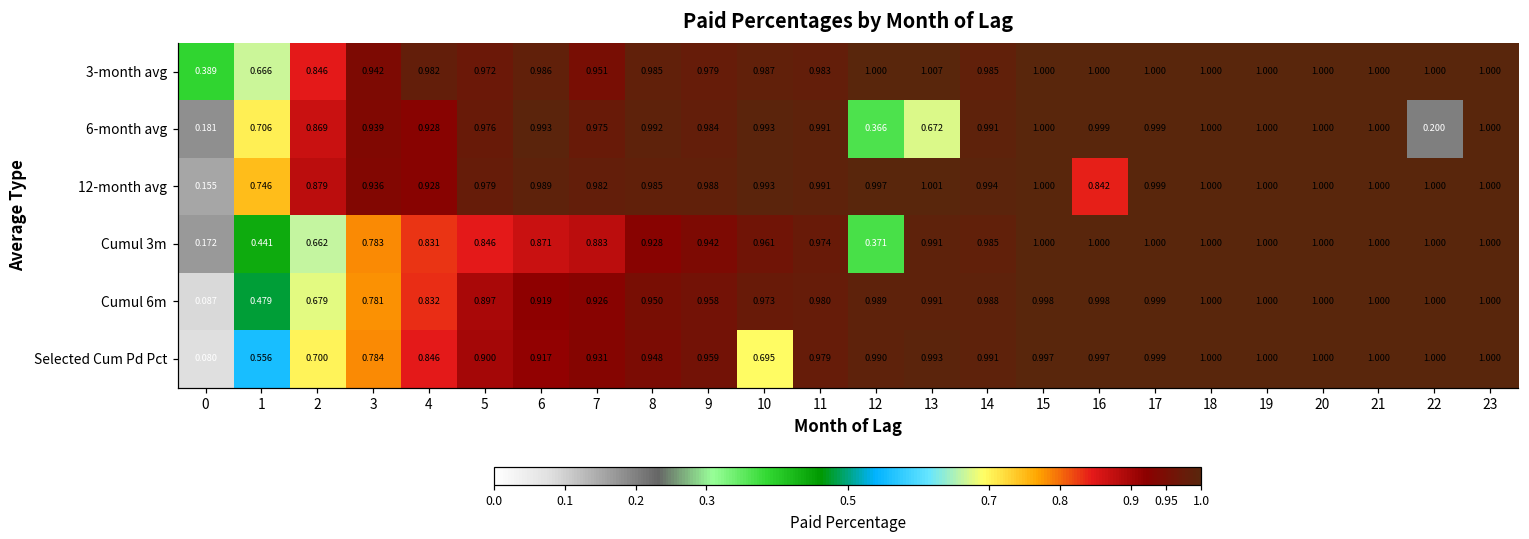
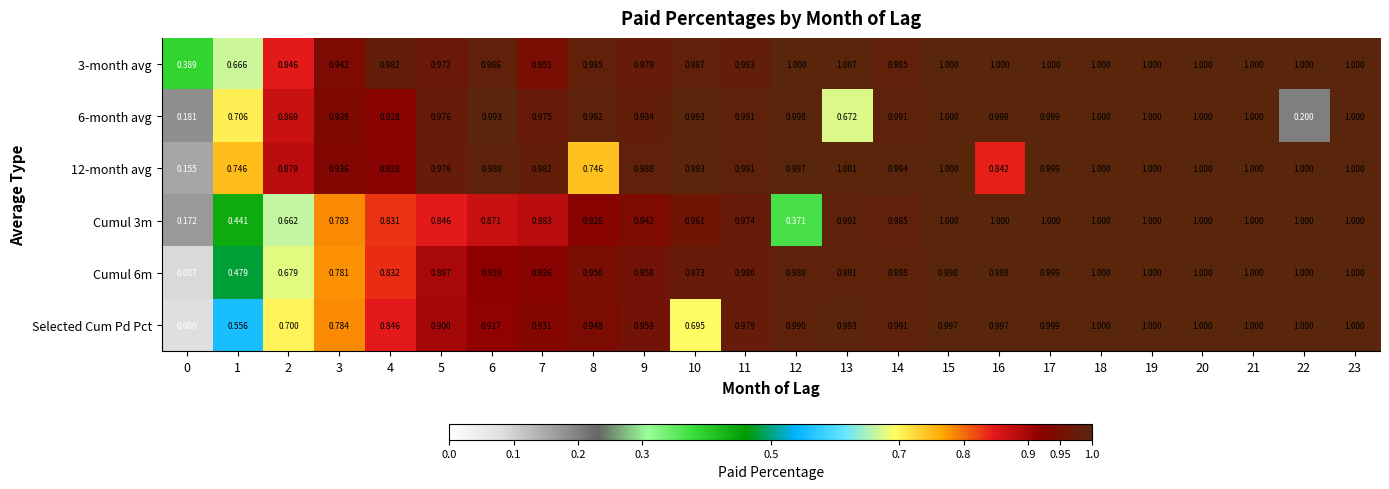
6-month avg, 12: 0.366 -> 0.998
12-month avg, 8: 0.985 -> 0.746
